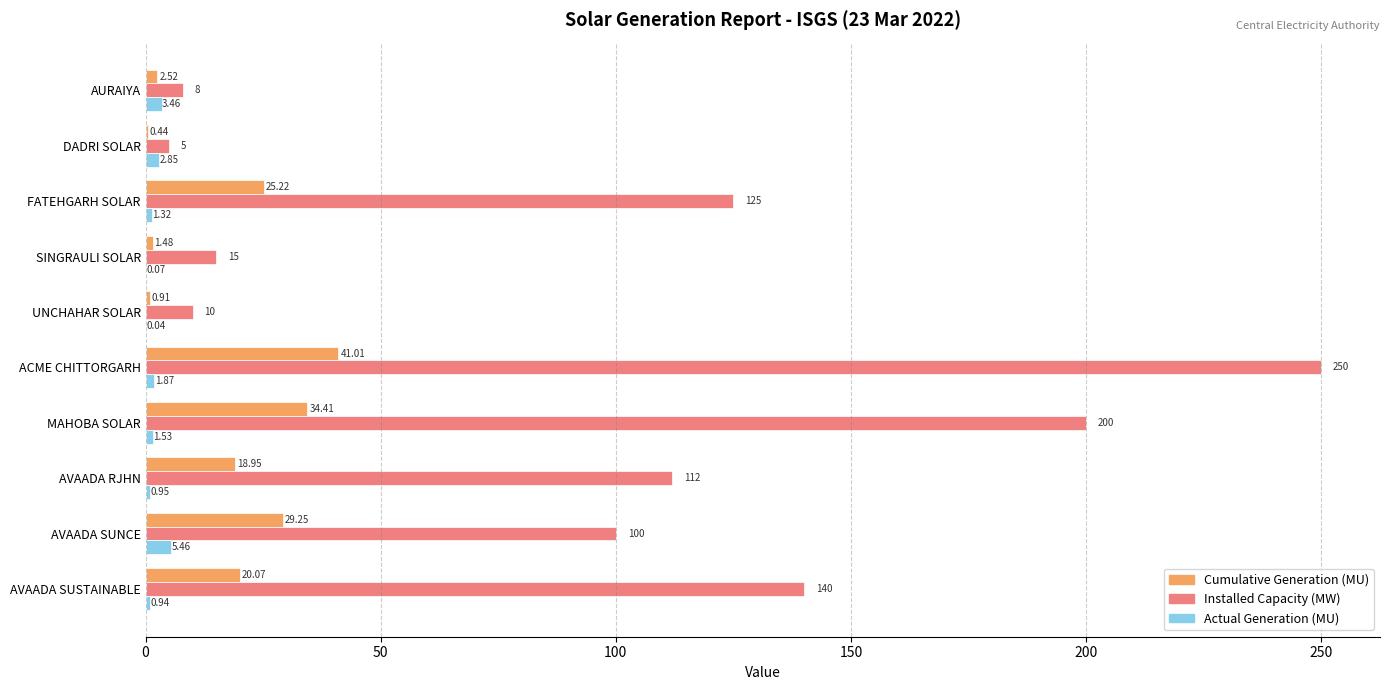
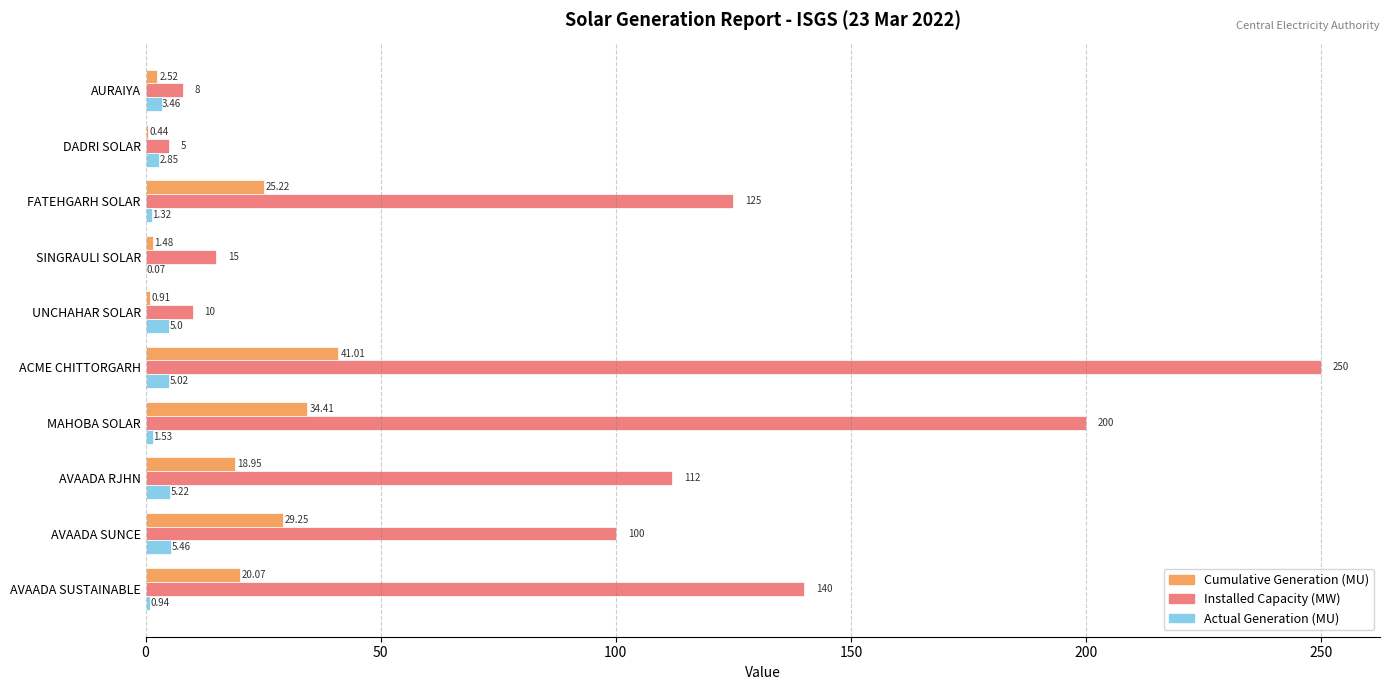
Actual Generation (MU), UNCHAHAR SOLAR: 0.04 -> 5.0
Actual Generation (MU), ACME CHITTORGARH: 1.87 -> 5.02
Actual Generation (MU), AVAADA RJHN: 0.95 -> 5.22
